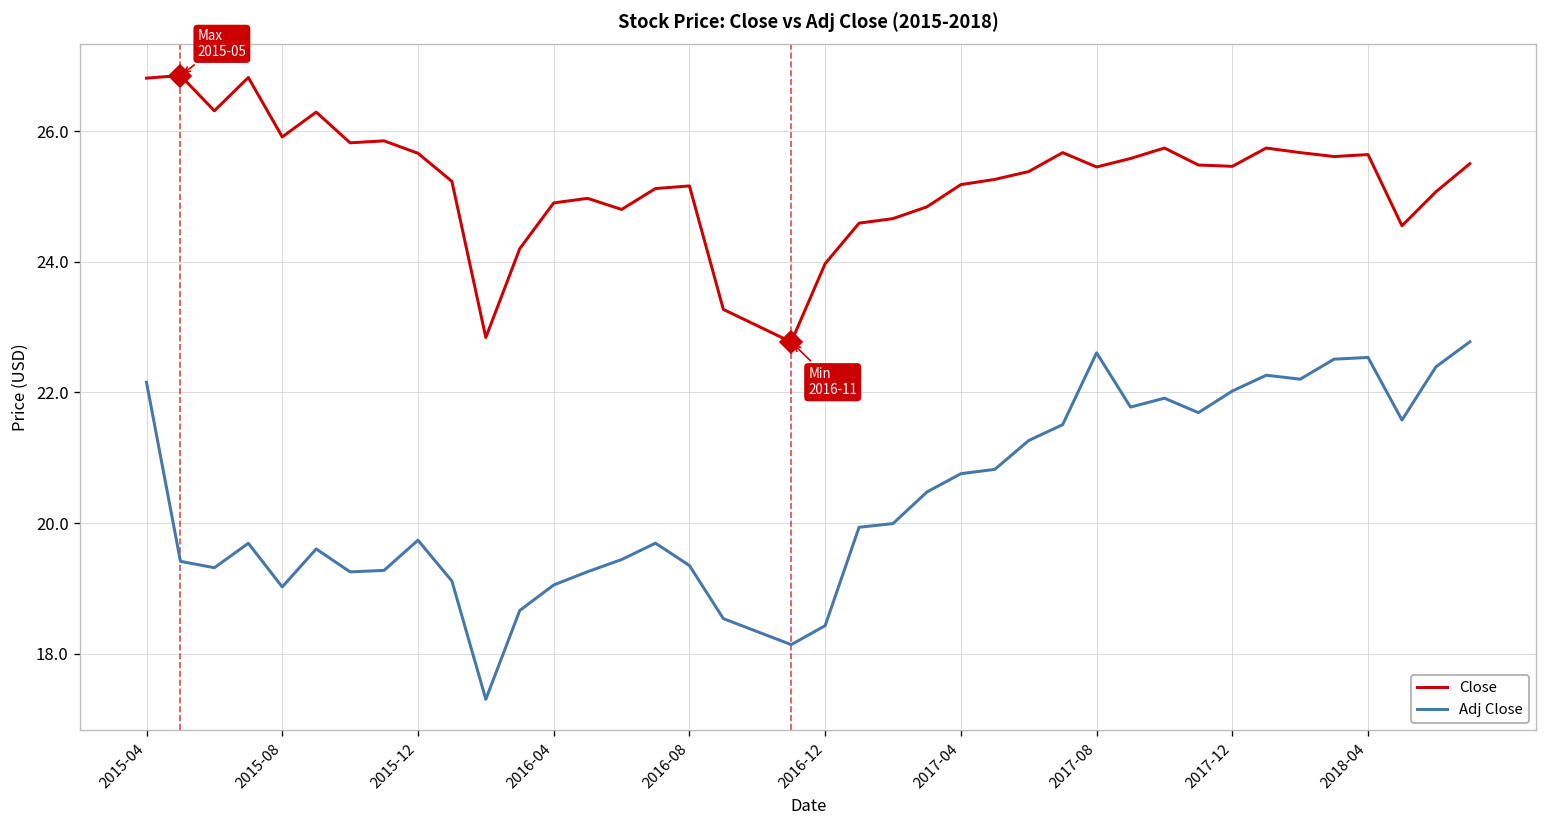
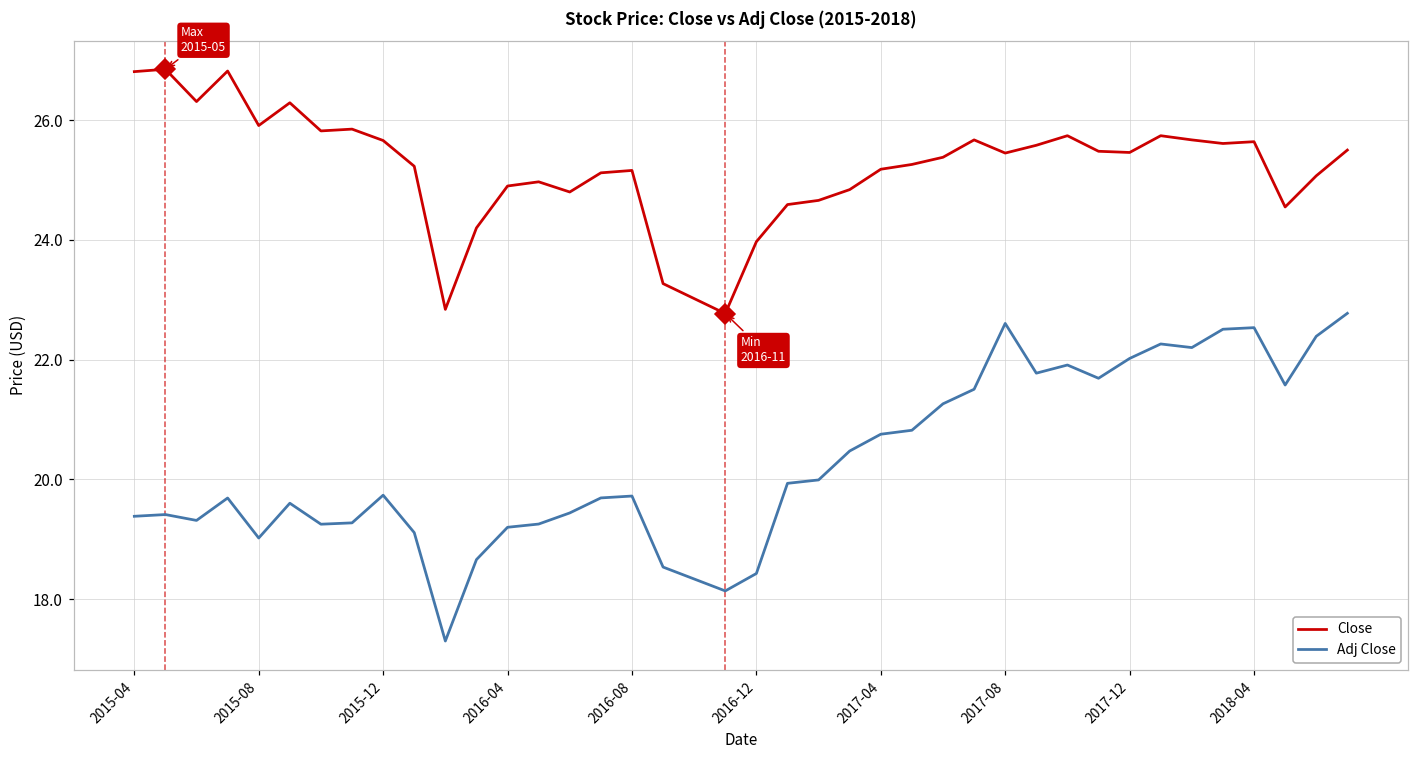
Adj Close, 2015-04: 22.2 -> 19.4
Adj Close, 2016-04: 19.1 -> 19.2
Adj Close, 2016-08: 19.3 -> 19.7
